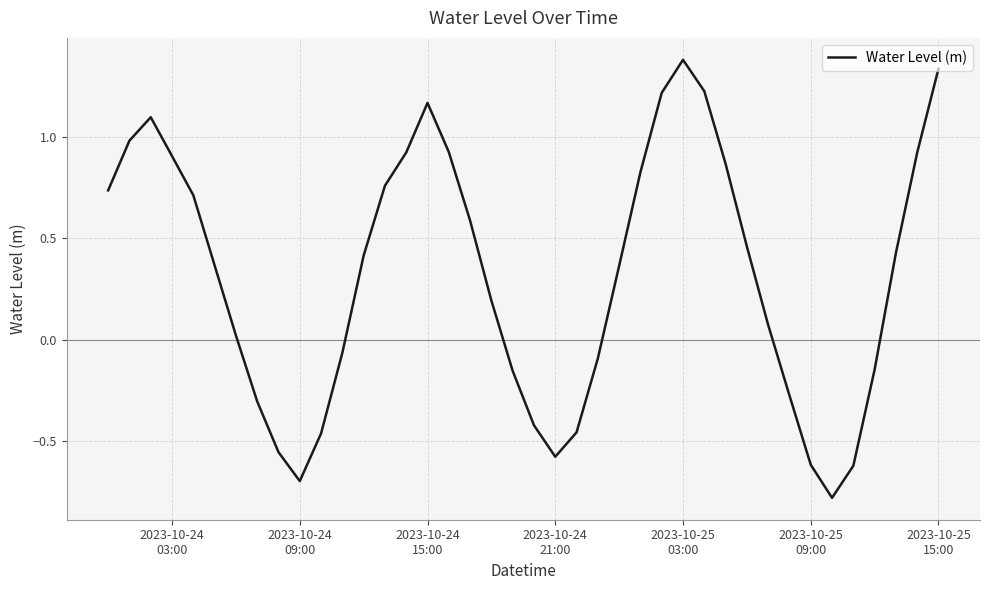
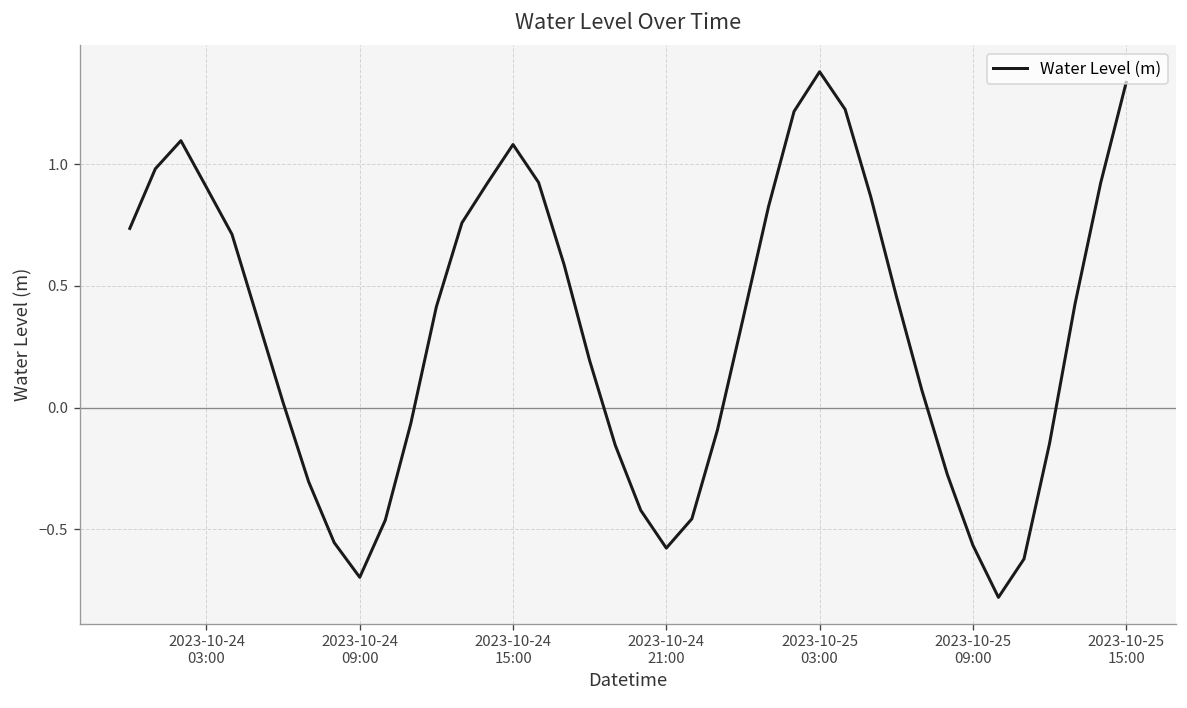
2023-10-24 15:00: 1.17 -> 1.08
2023-10-25 09:00: -0.62 -> -0.57
